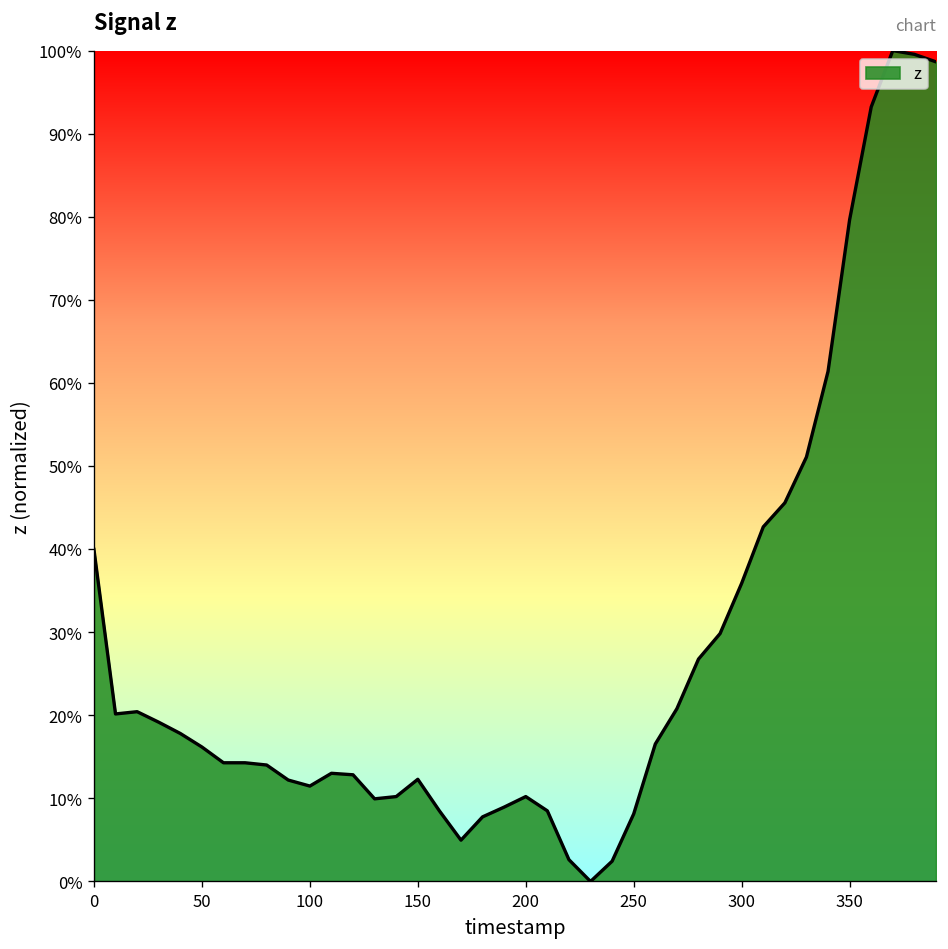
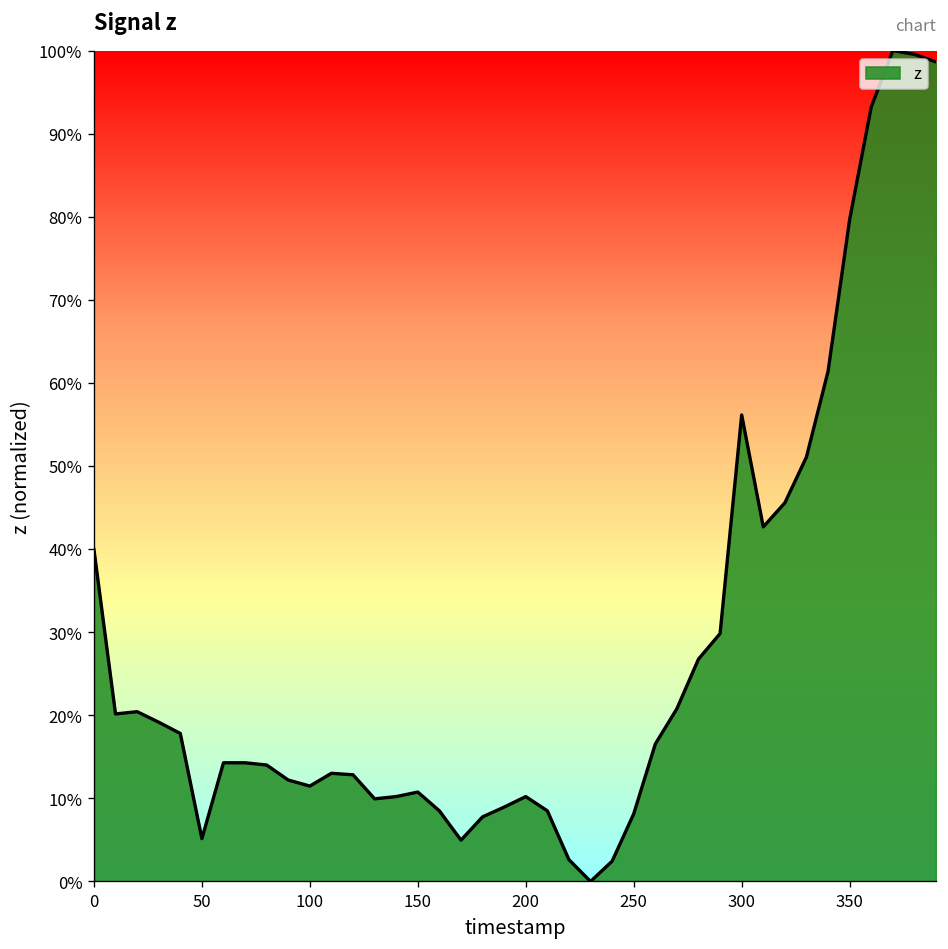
50: 16% -> 5%
150: 12% -> 11%
300: 36% -> 56%
